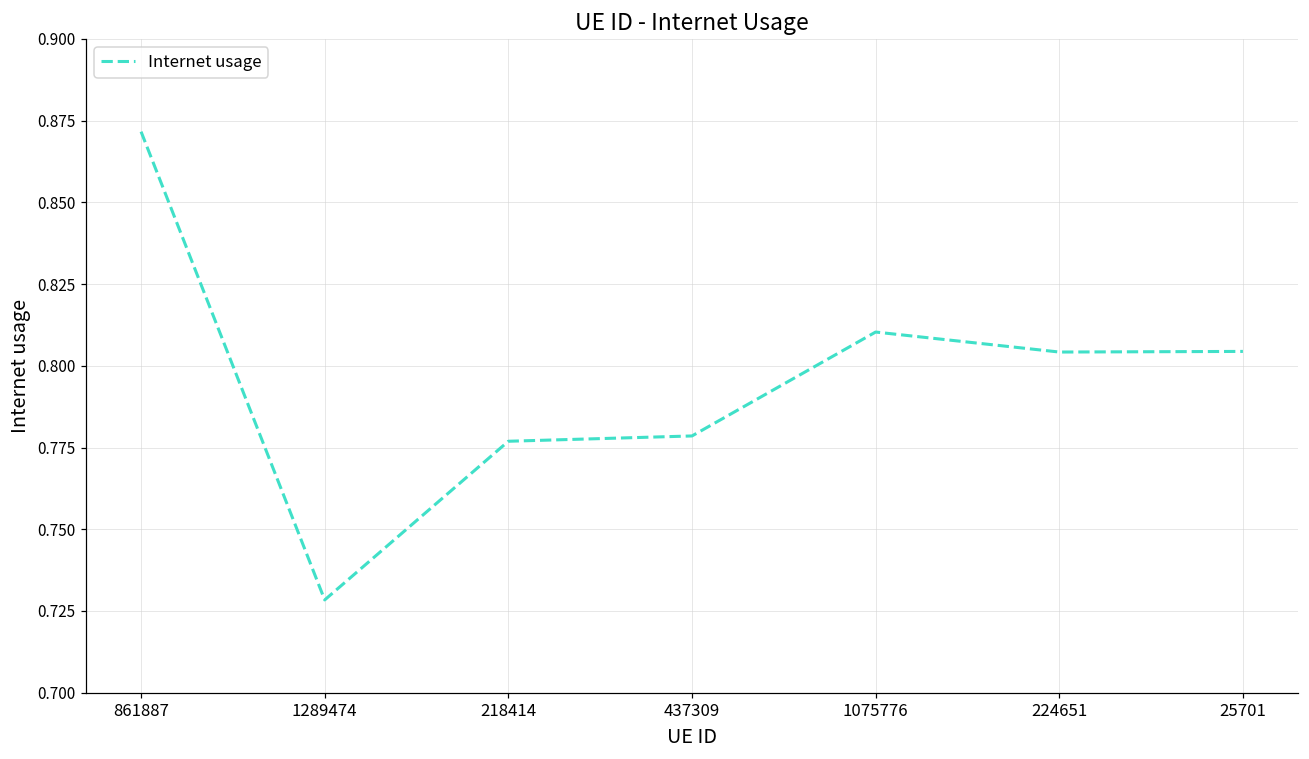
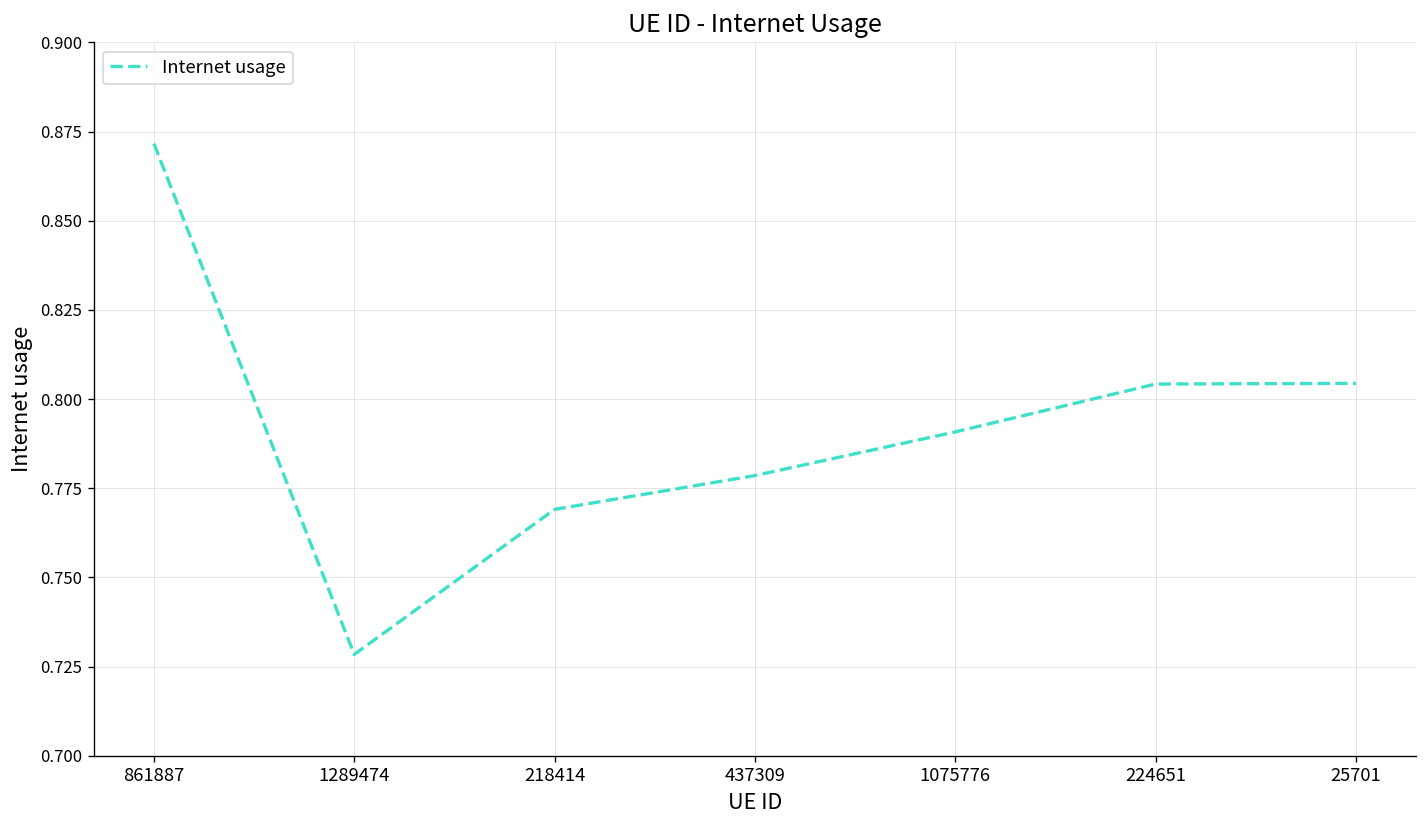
218414: 0.777 -> 0.769
1075776: 0.810 -> 0.791
